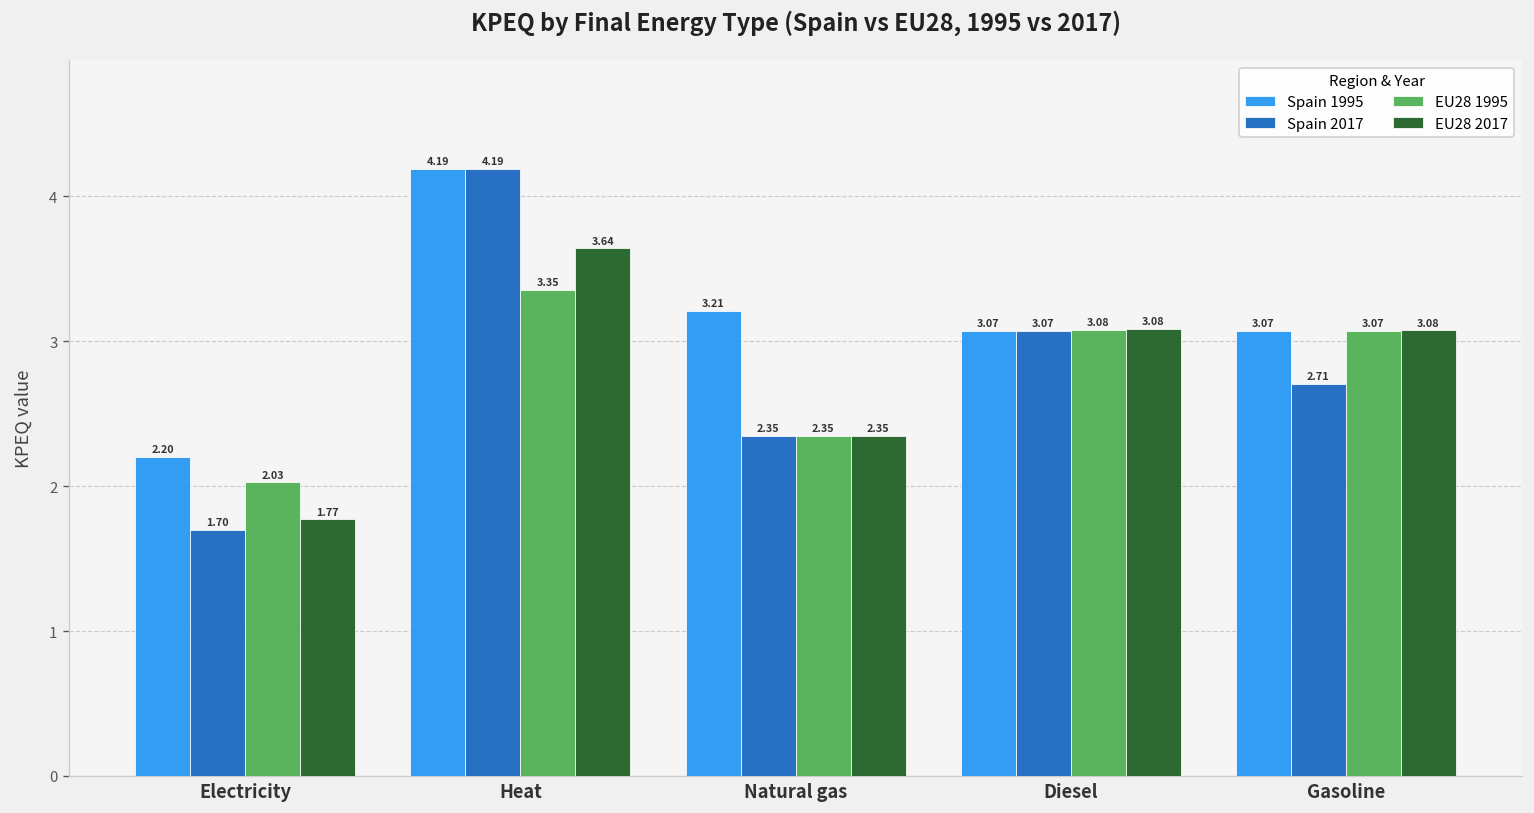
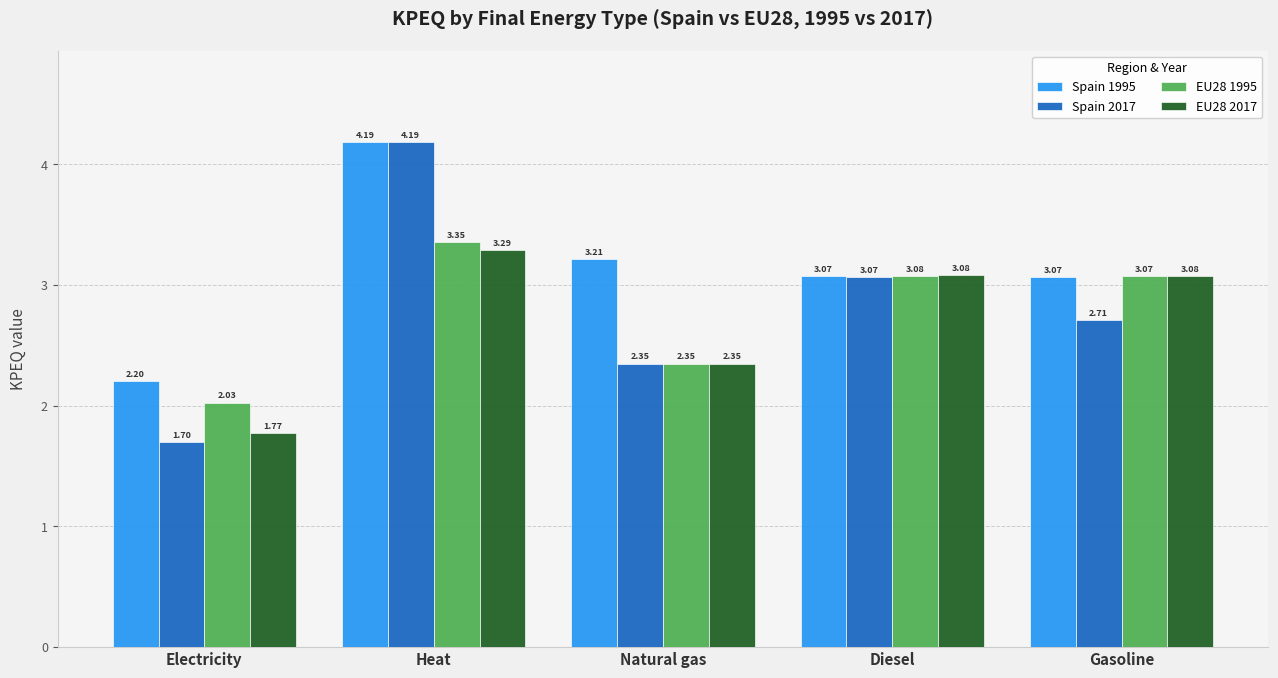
EU28 2017, Heat: 3.64 -> 3.29
